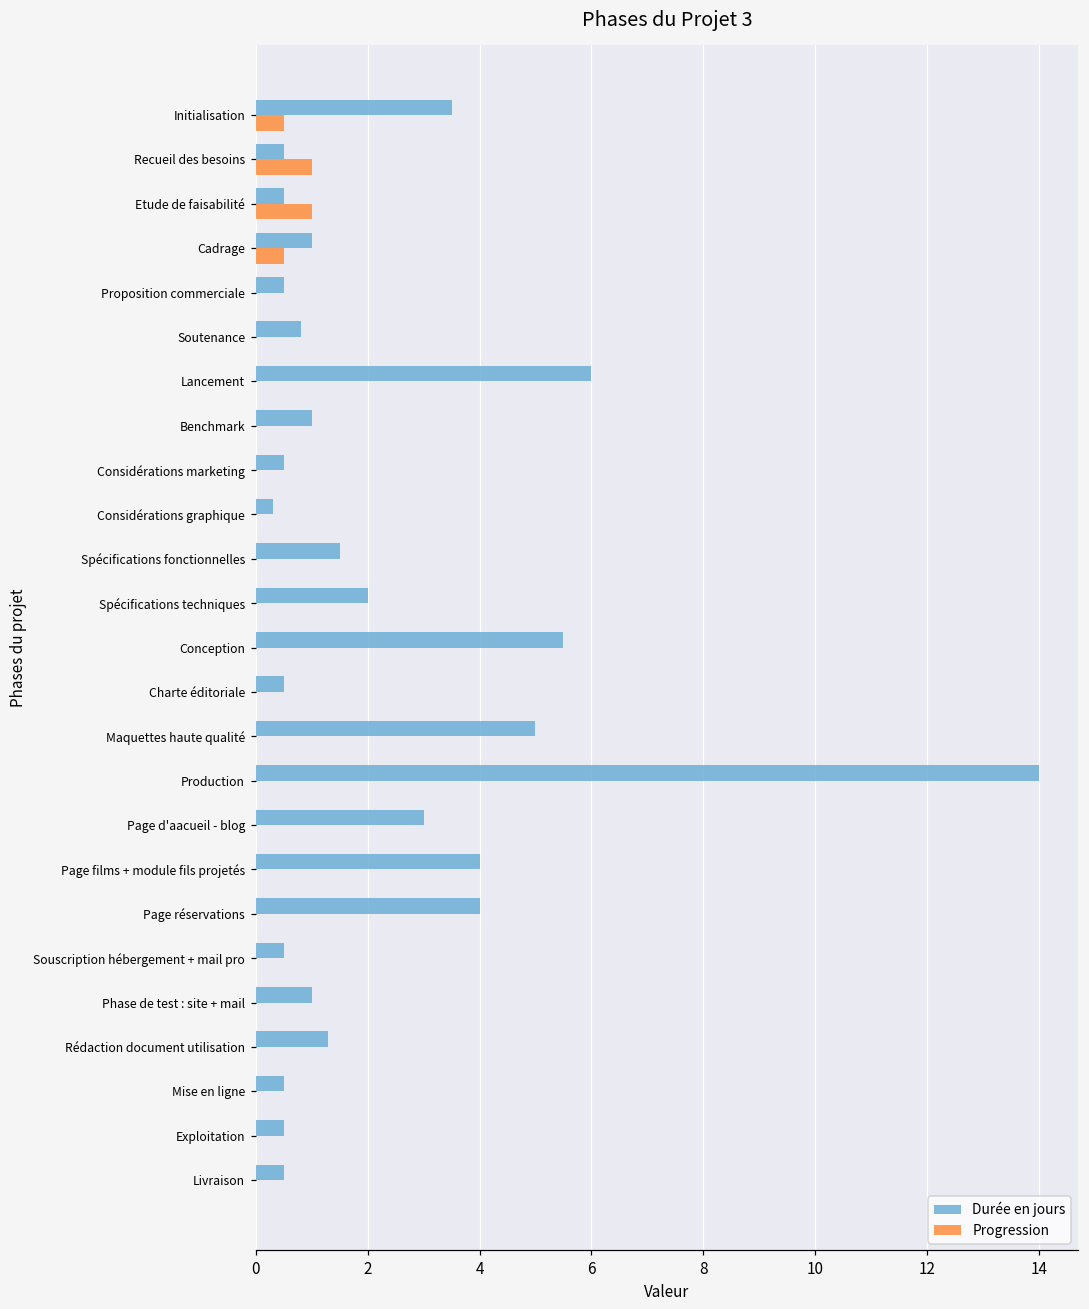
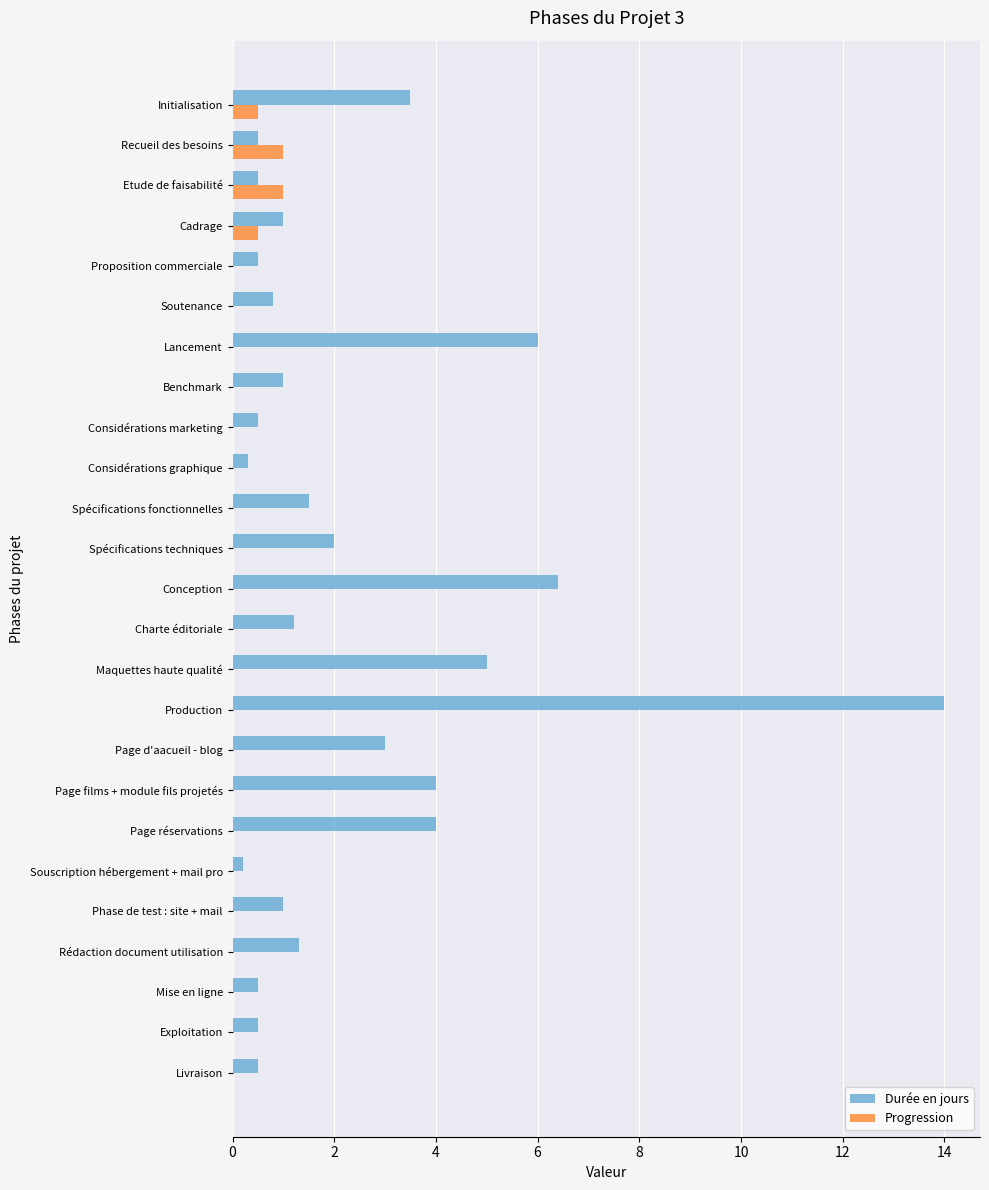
Durée en jours, Conception: 5.5 -> 6.4
Durée en jours, Charte éditoriale: 0.5 -> 1.2
Durée en jours, Souscription hébergement + mail pro: 0.5 -> 0.2
